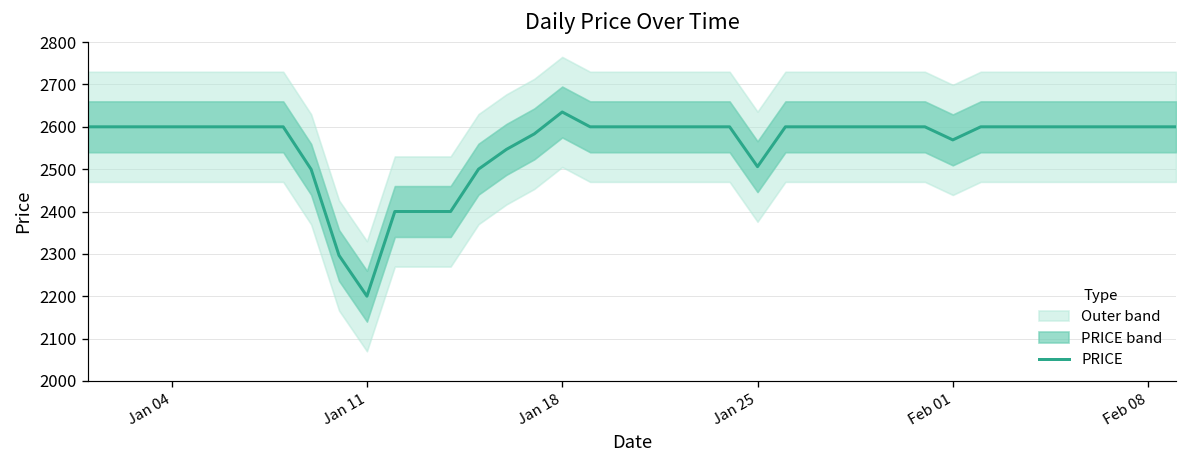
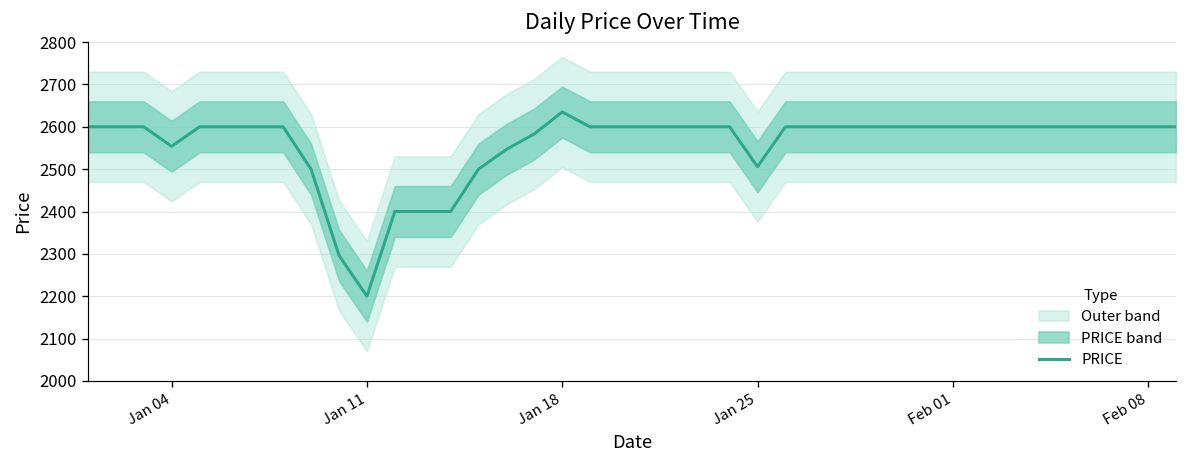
PRICE, Jan 04: 2600 -> 2550
PRICE, Feb 01: 2570 -> 2600
